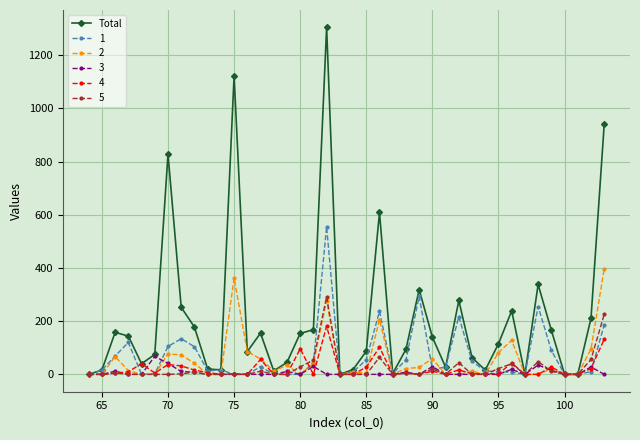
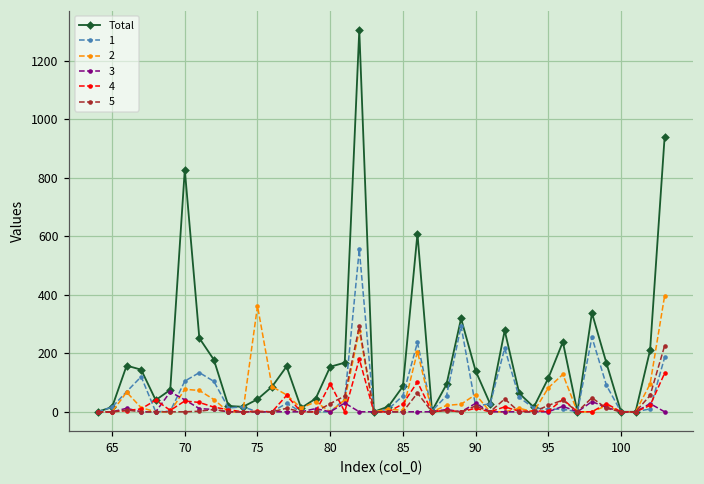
Total, 75: 1120 -> 40
